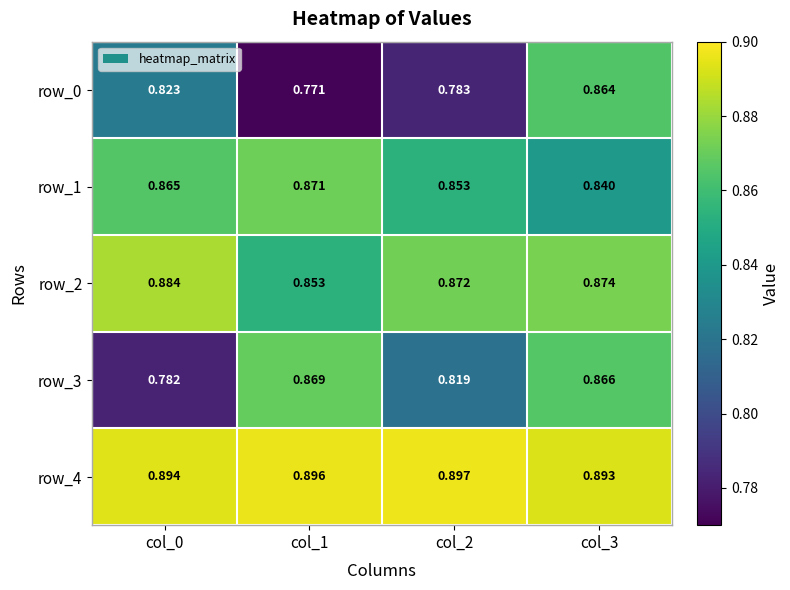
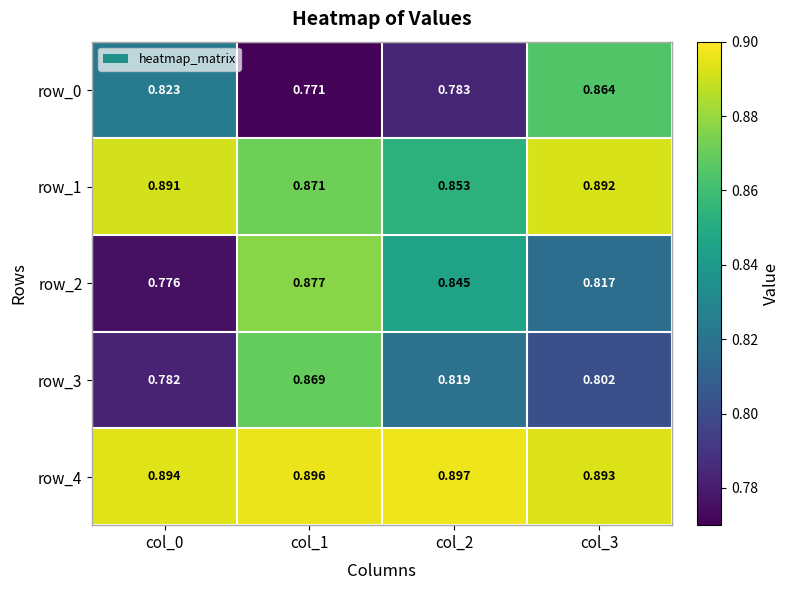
row_1, col_0: 0.865 -> 0.891
row_1, col_3: 0.840 -> 0.892
row_2, col_0: 0.884 -> 0.776
row_2, col_1: 0.853 -> 0.877
row_2, col_2: 0.872 -> 0.845
row_2, col_3: 0.874 -> 0.817
row_3, col_3: 0.866 -> 0.802
